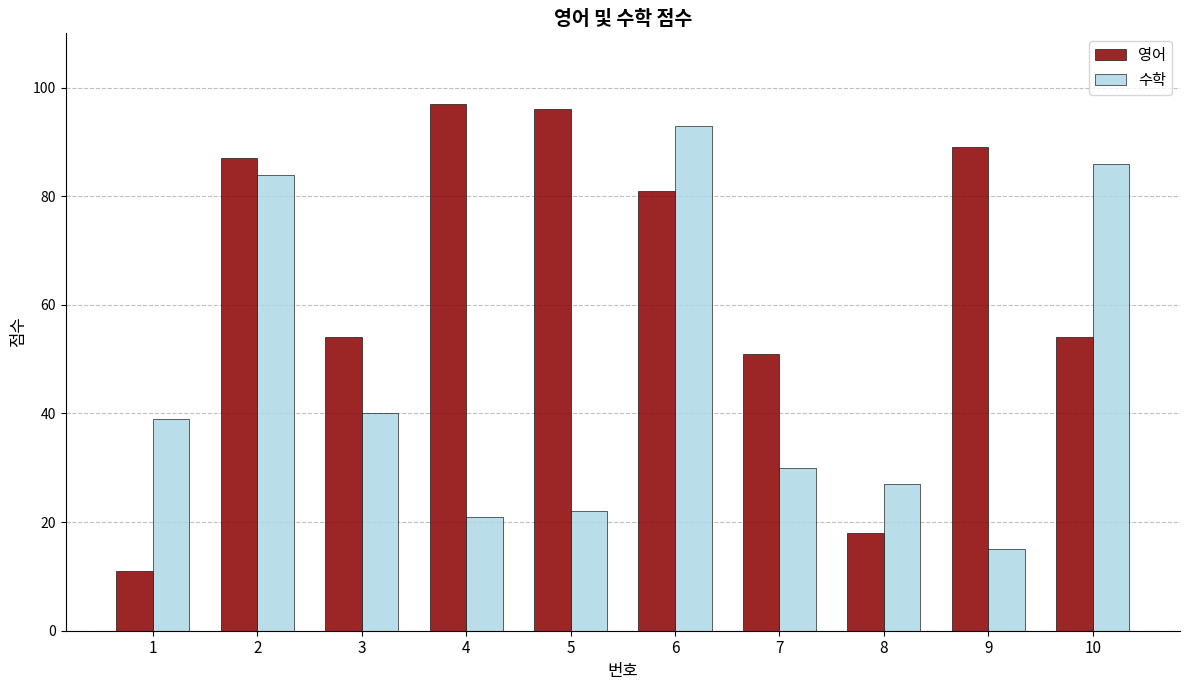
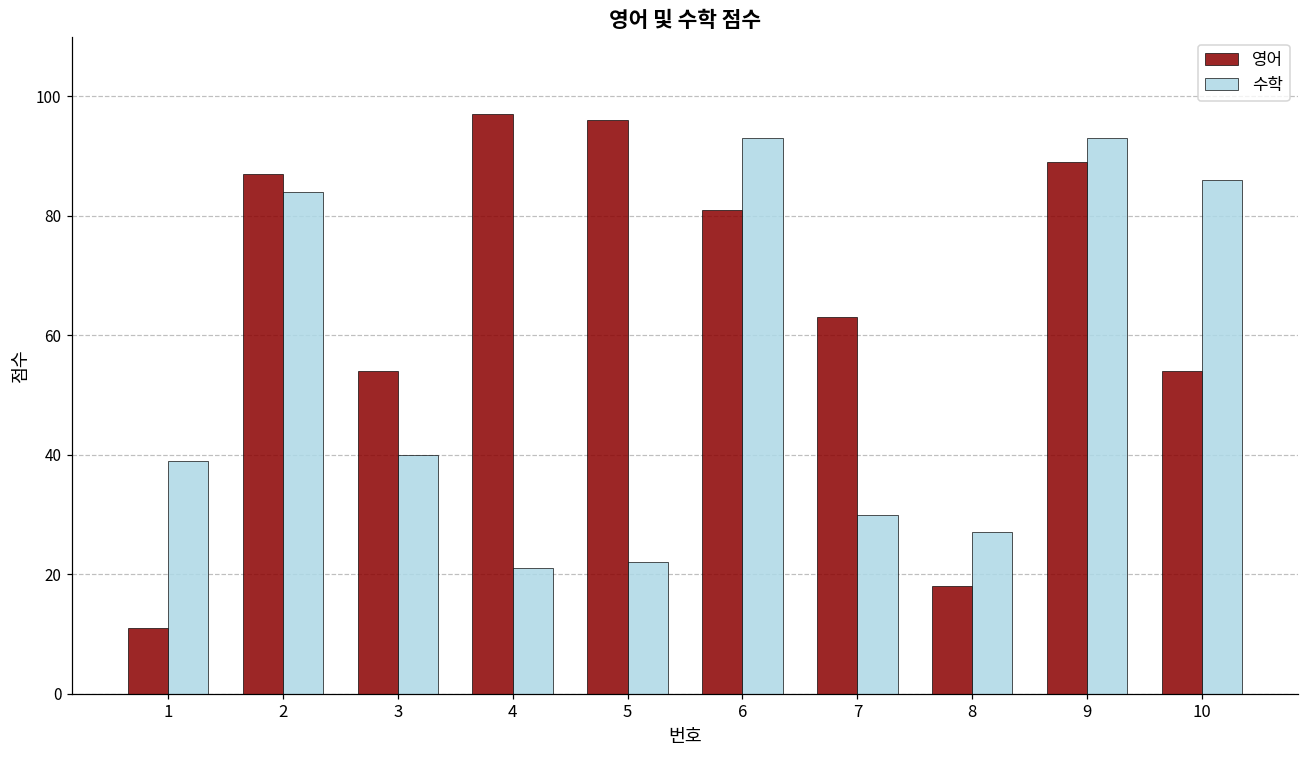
영어, 7: 51 -> 63
수학, 9: 15 -> 93
